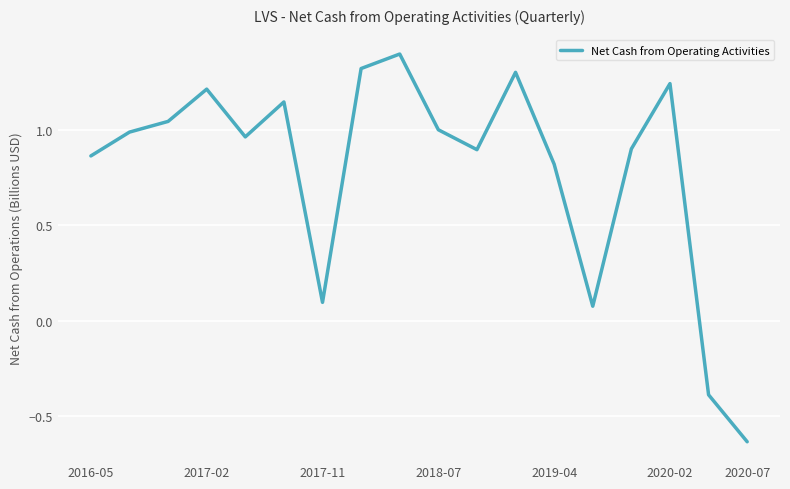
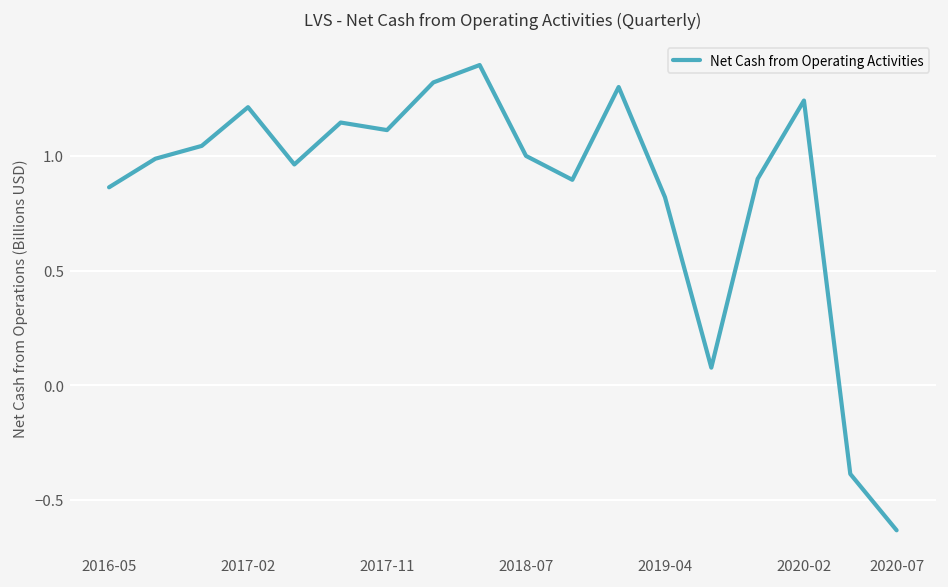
2017-11: 0.10 -> 1.11
